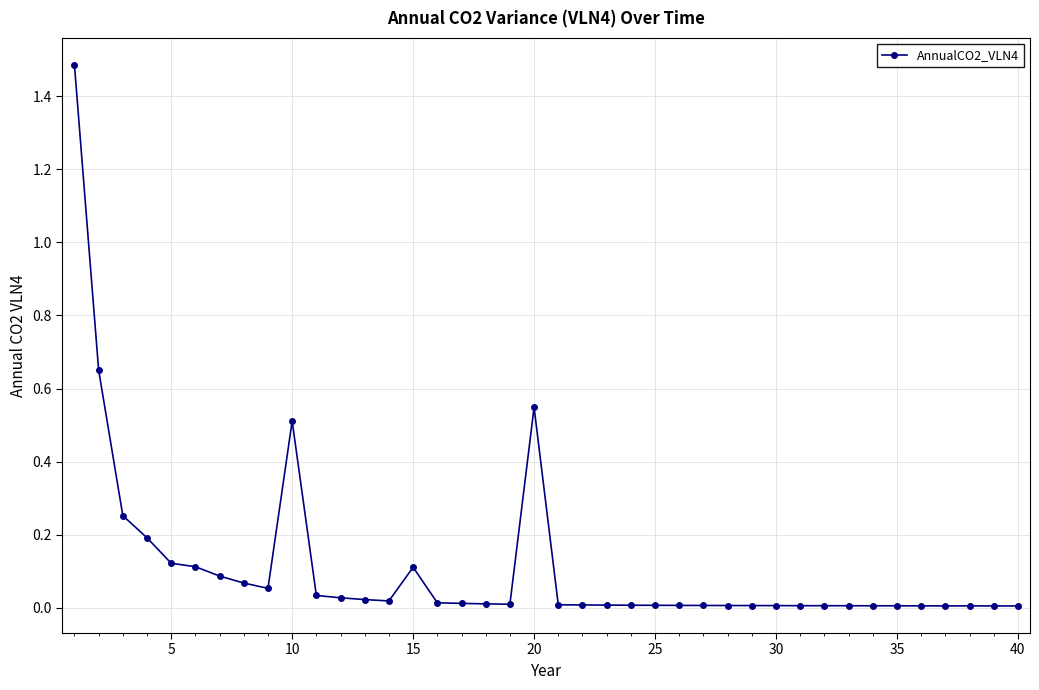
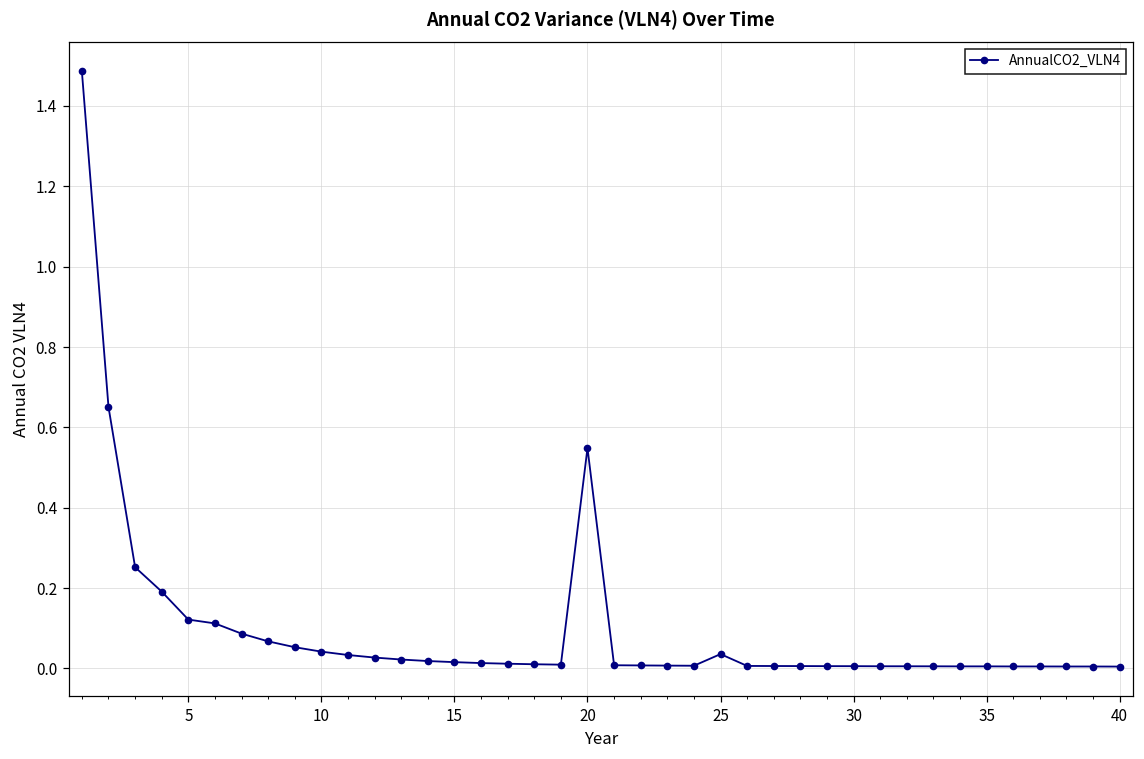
10: 0.51 -> 0.04
15: 0.11 -> 0.02
25: 0.01 -> 0.04
